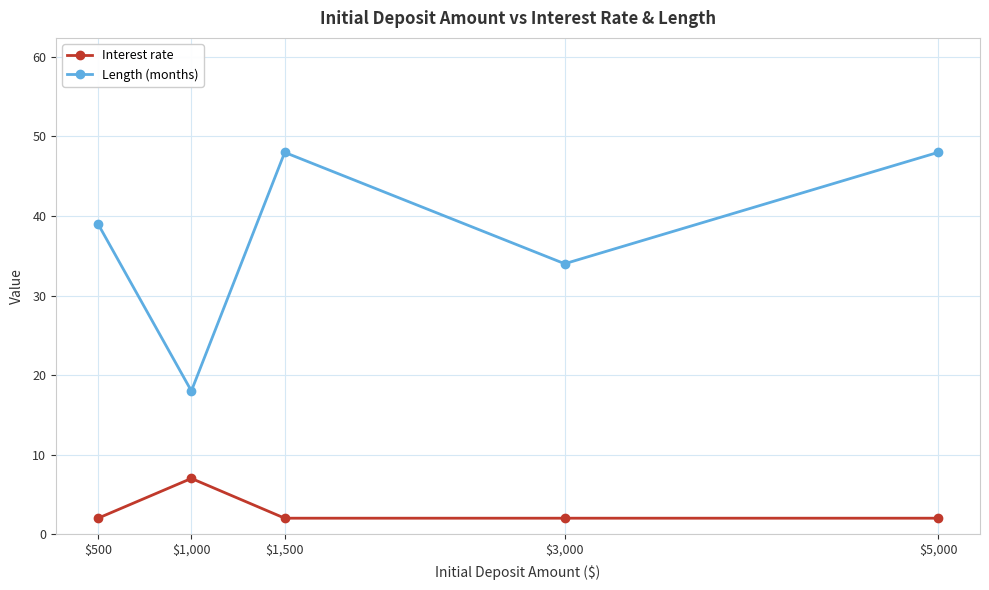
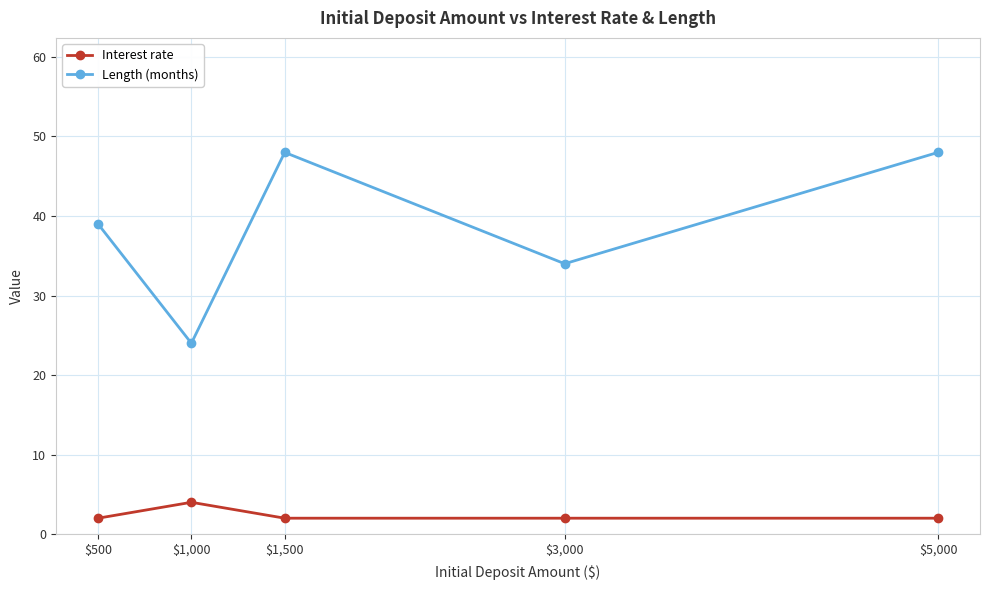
Interest rate, $1,000: 7 -> 4
Length (months), $1,000: 18 -> 24
